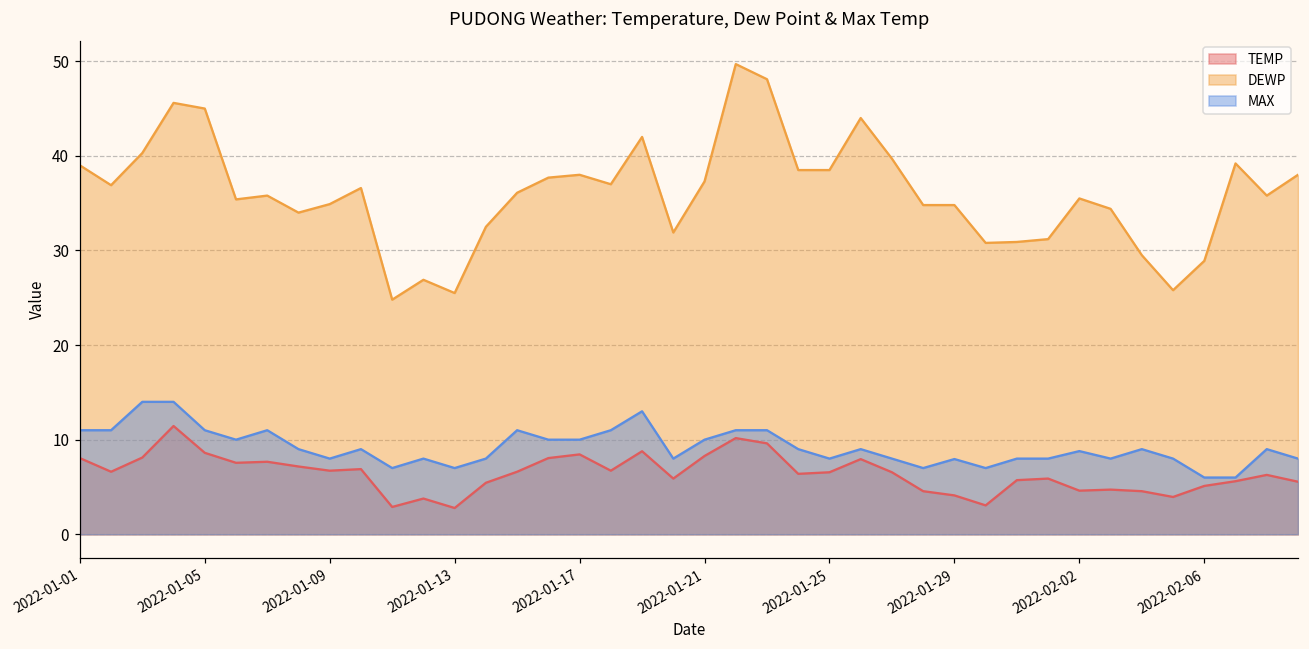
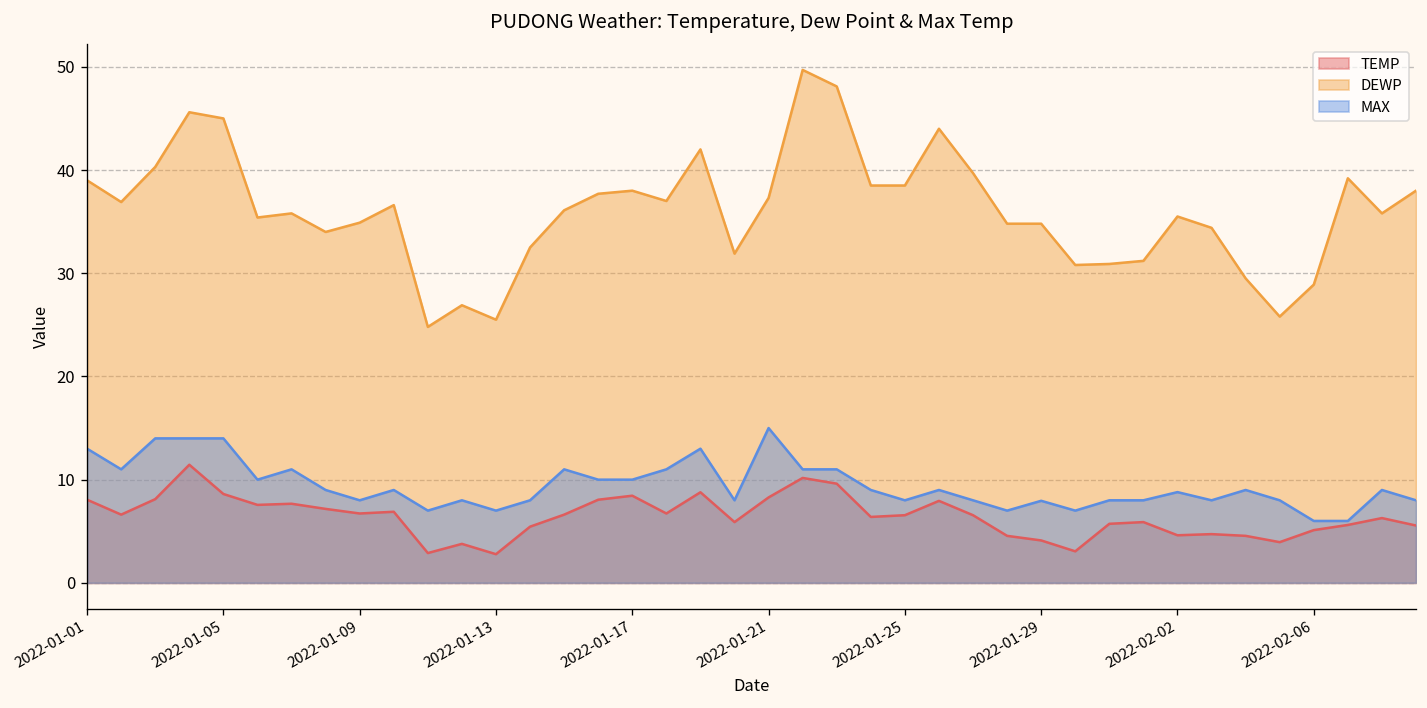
MAX, 2022-01-01: 11 -> 13
MAX, 2022-01-05: 11 -> 14
MAX, 2022-01-21: 10 -> 15
